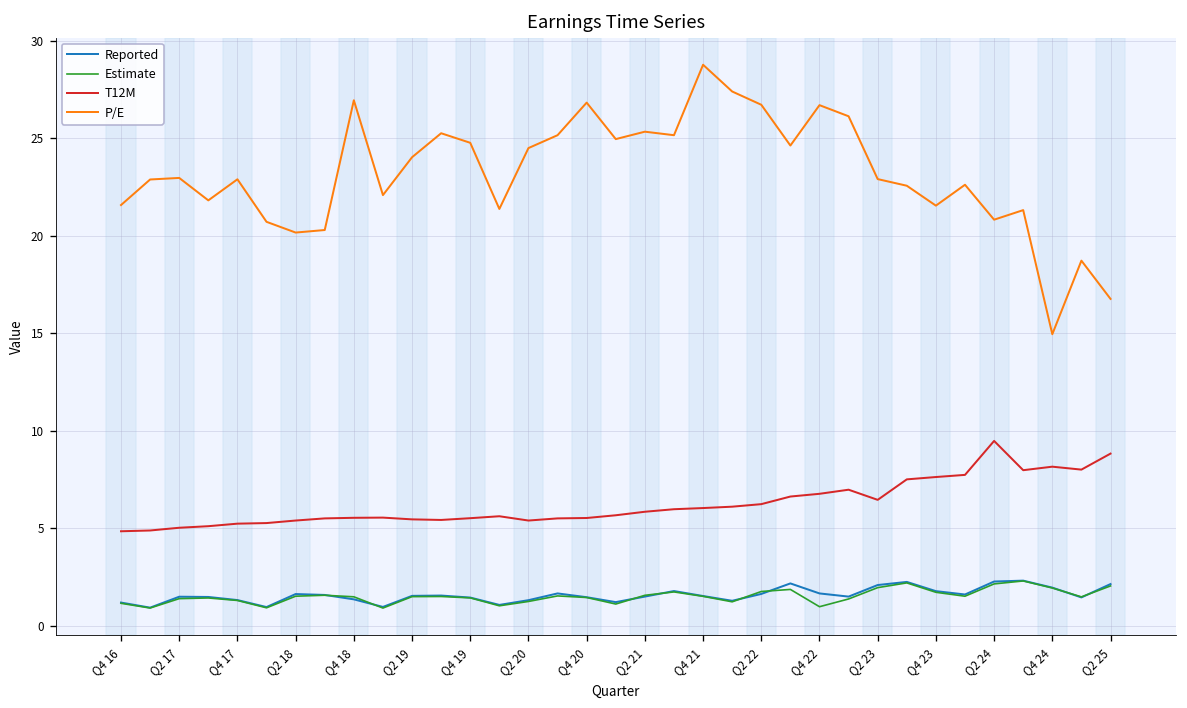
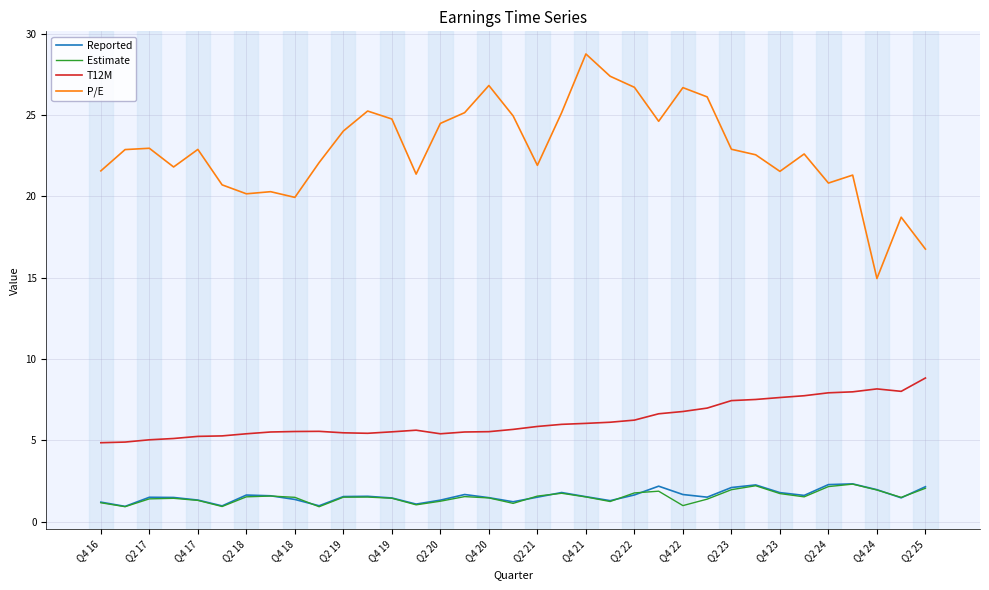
P/E, Q4 18: 26.9 -> 19.9
P/E, Q2 21: 25.3 -> 21.9
T12M, Q2 23: 6.5 -> 7.4
T12M, Q2 24: 9.5 -> 7.9
